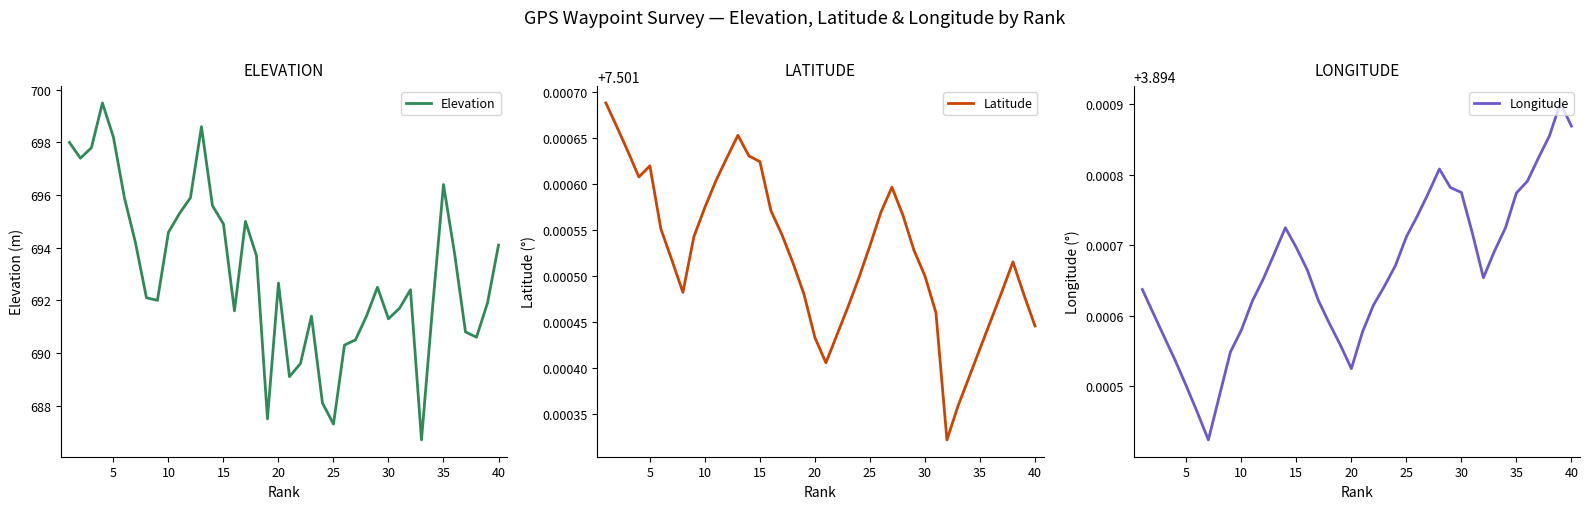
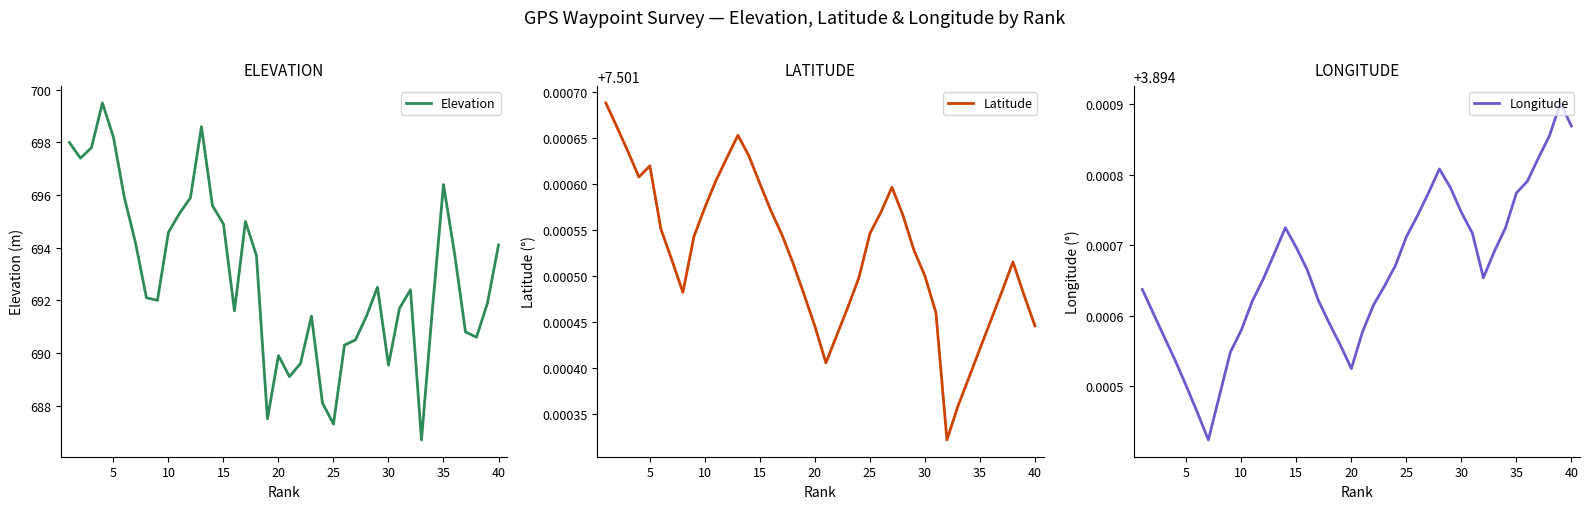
ELEVATION, 20: 692.7 -> 689.9
ELEVATION, 30: 691.3 -> 689.5
LATITUDE, 15: 7.50162 -> 7.50160
LATITUDE, 20: 7.50143 -> 7.50145
LATITUDE, 25: 7.50153 -> 7.50155
LONGITUDE, 30: 3.89477 -> 3.89475
